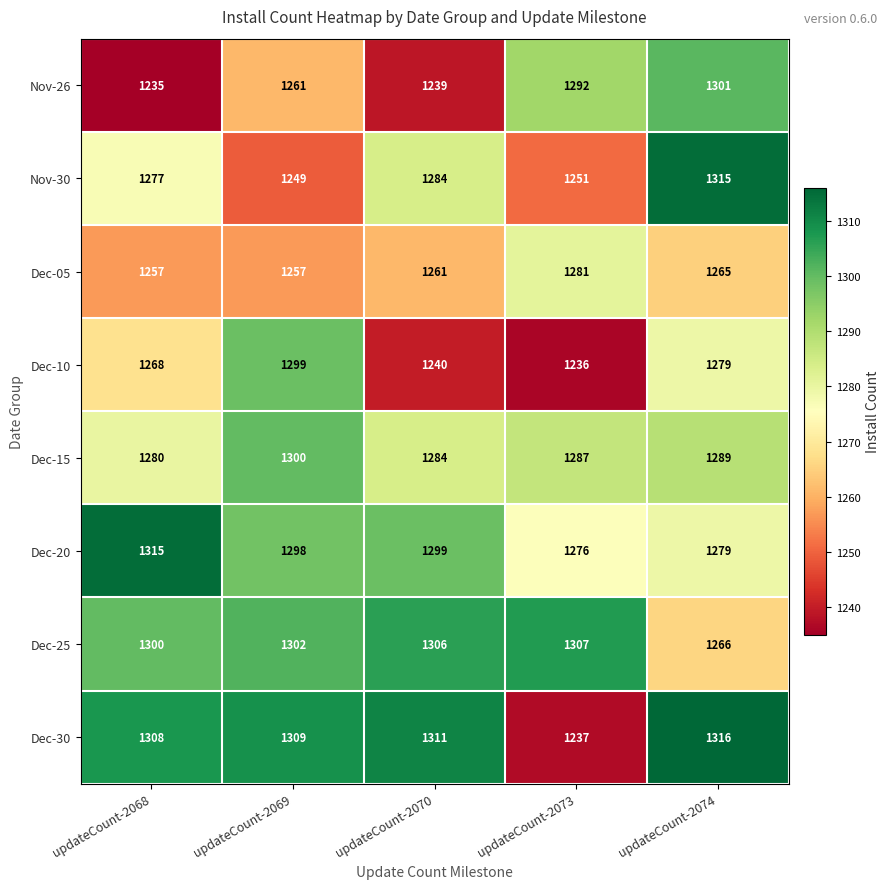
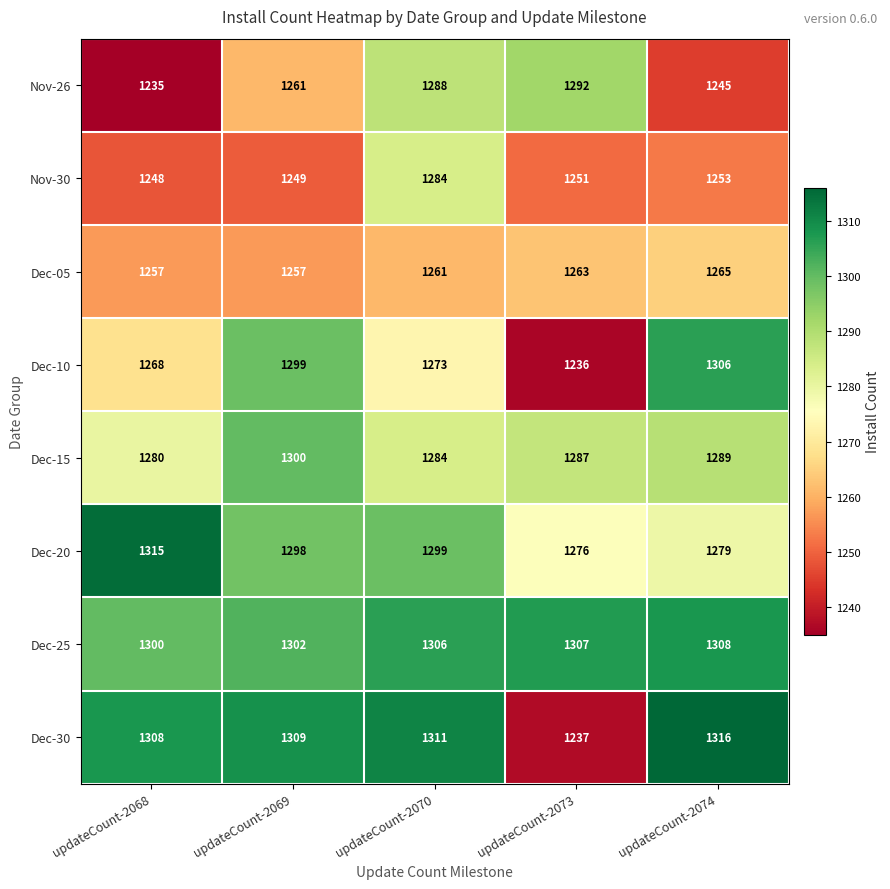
Nov-26, updateCount-2070: 1239 -> 1288
Nov-26, updateCount-2074: 1301 -> 1245
Nov-30, updateCount-2068: 1277 -> 1248
Nov-30, updateCount-2074: 1315 -> 1253
Dec-05, updateCount-2073: 1281 -> 1263
Dec-10, updateCount-2070: 1240 -> 1273
Dec-10, updateCount-2074: 1279 -> 1306
Dec-25, updateCount-2074: 1266 -> 1308
